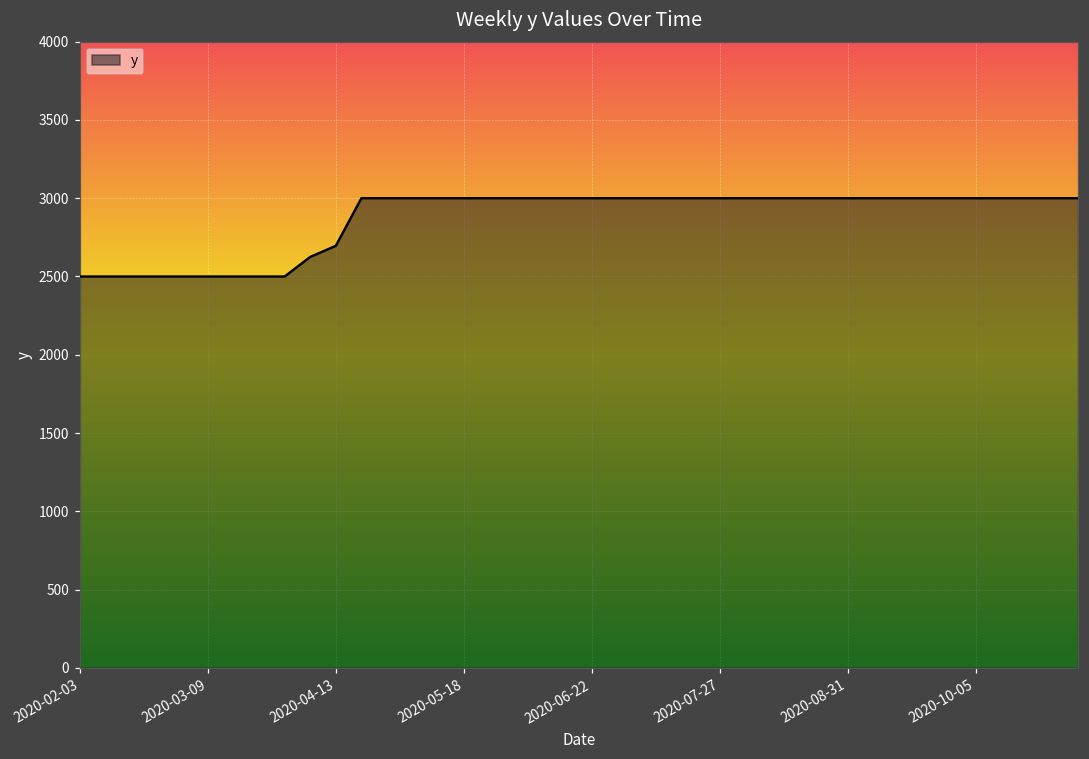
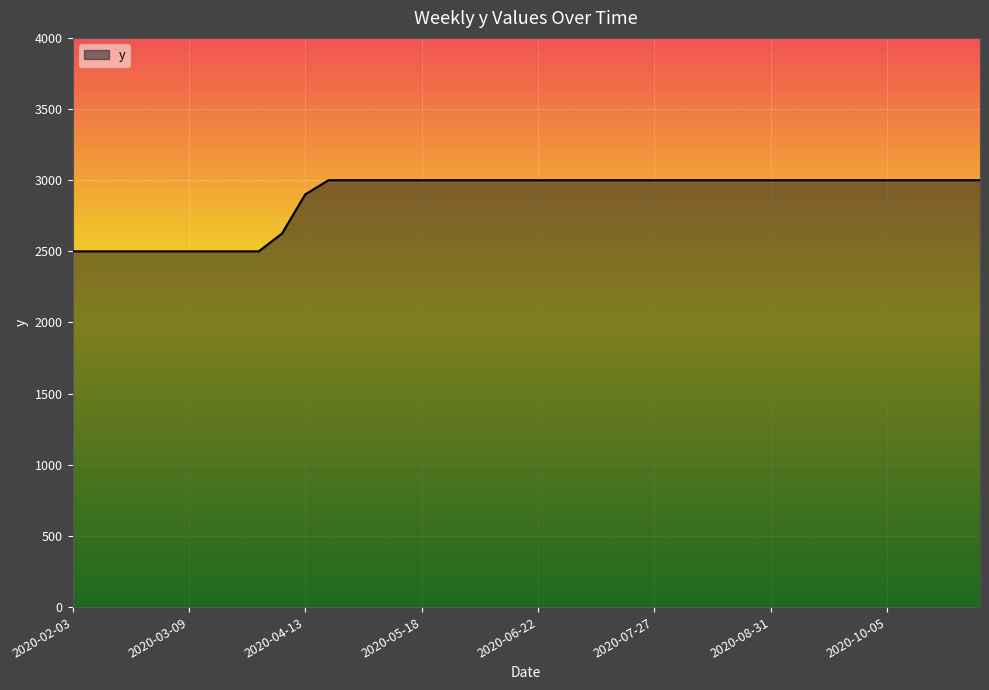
2020-04-13: 2700 -> 2900
